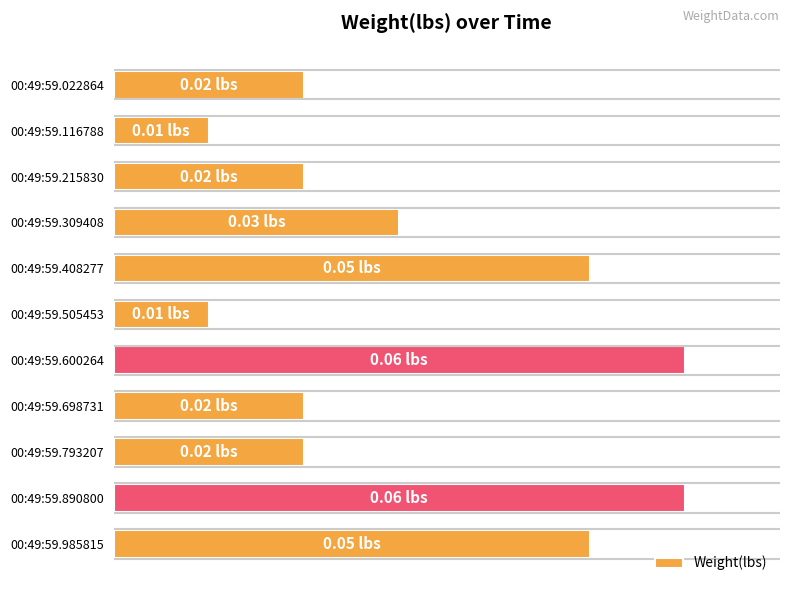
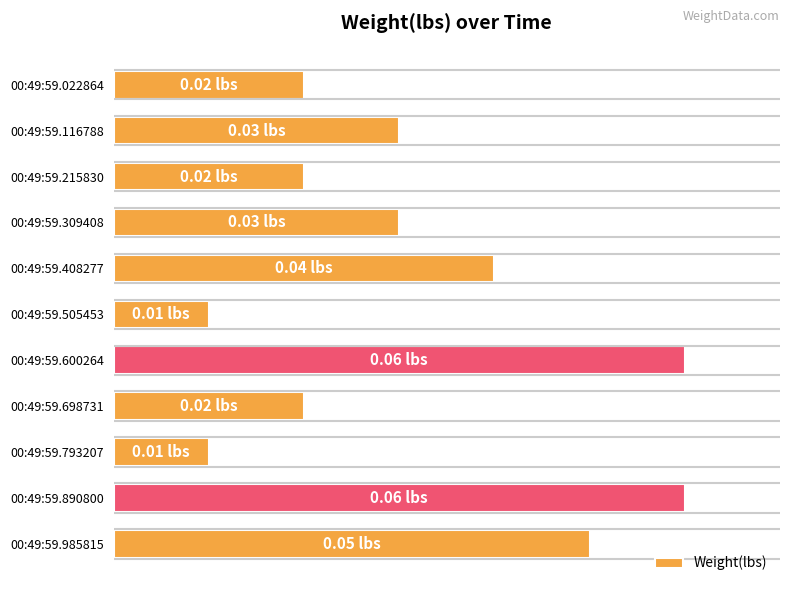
00:49:59.116788: 0.01 -> 0.03
00:49:59.408277: 0.05 -> 0.04
00:49:59.793207: 0.02 -> 0.01
